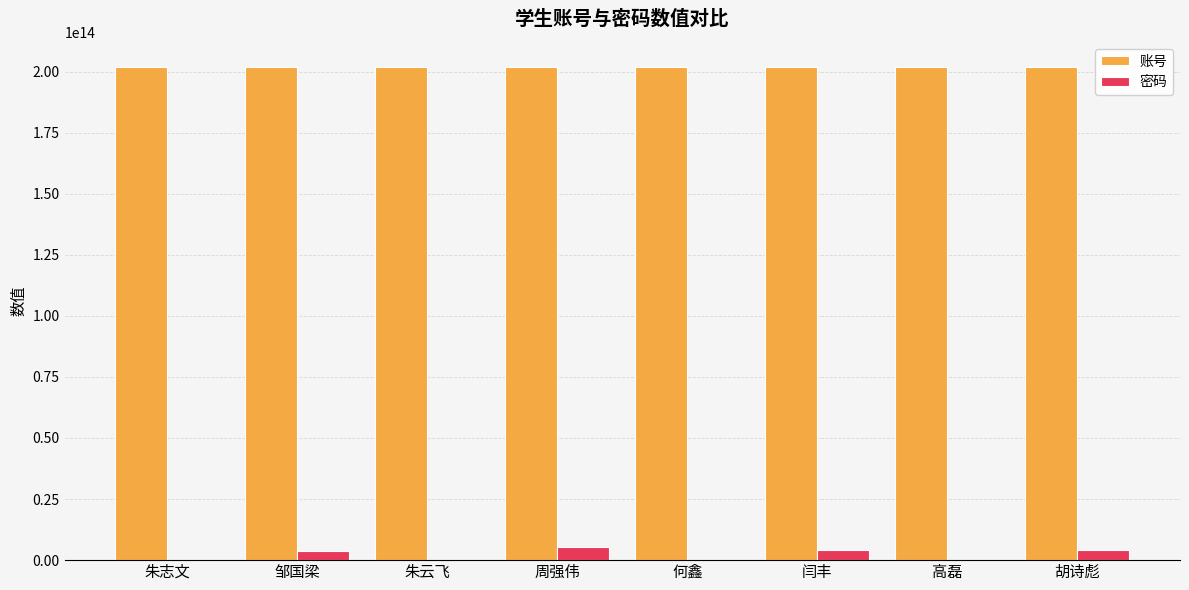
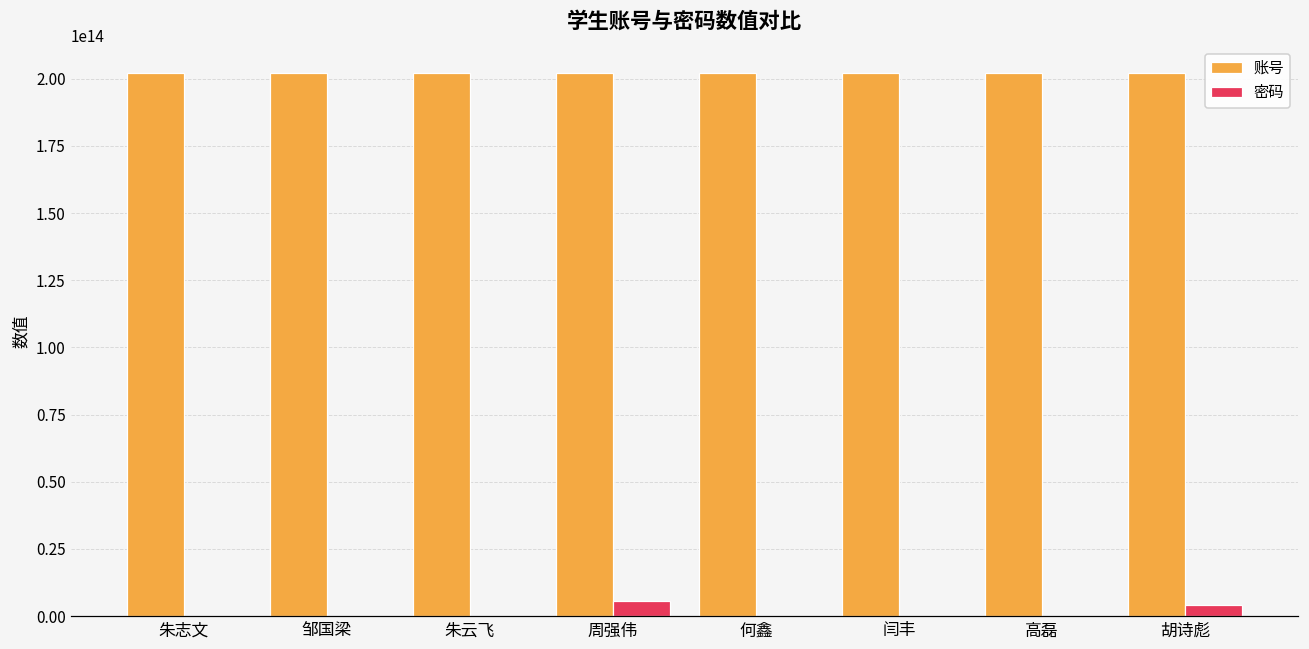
密码, 邹国梁: 4000000000000 -> 0
密码, 闫丰: 4000000000000 -> 0
